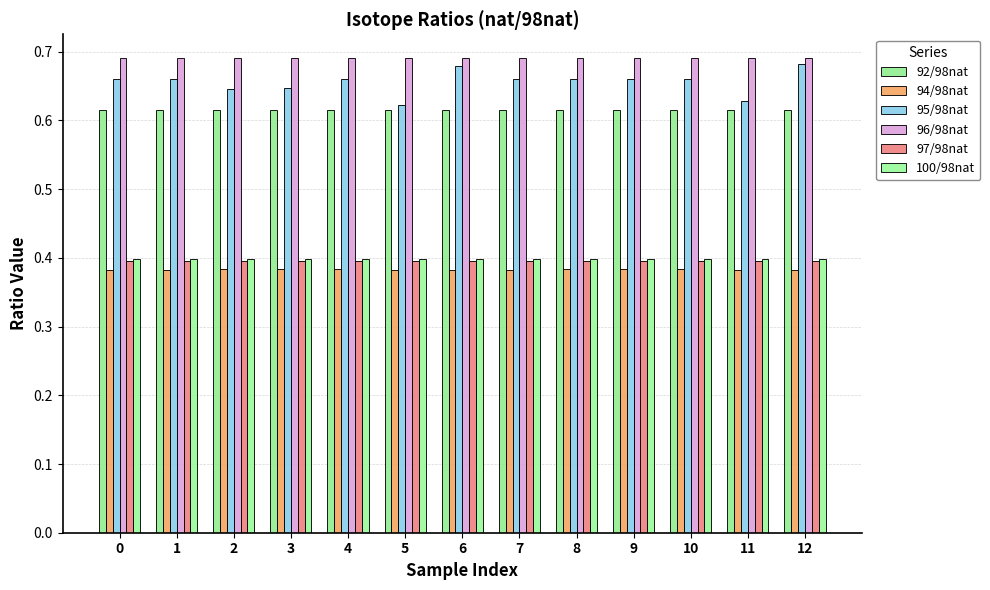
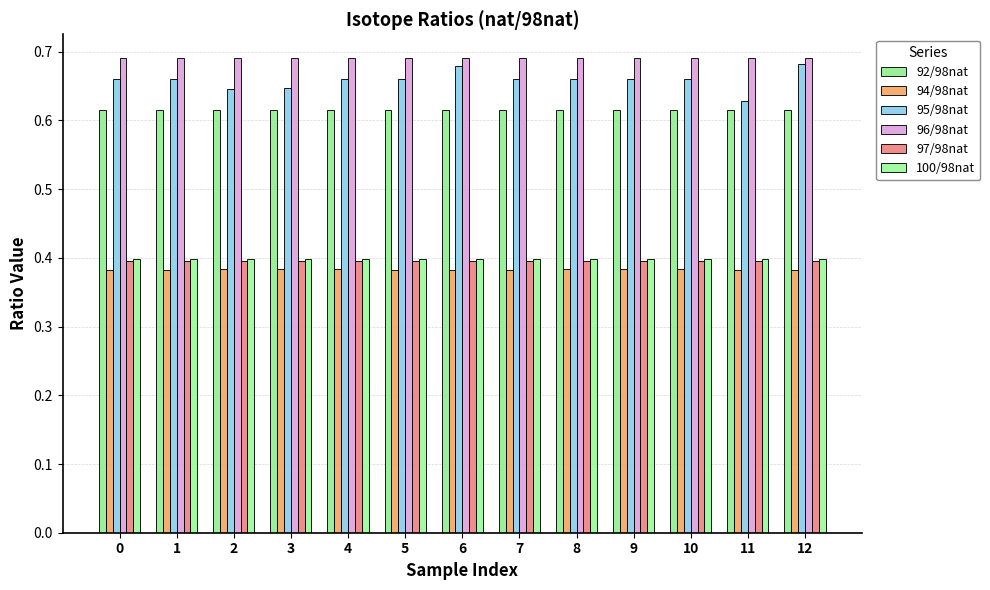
95/98nat, 5: 0.62 -> 0.66
